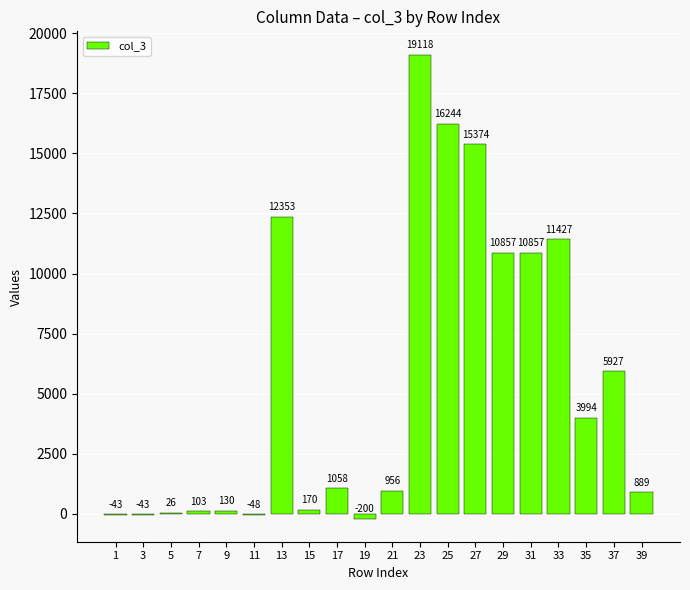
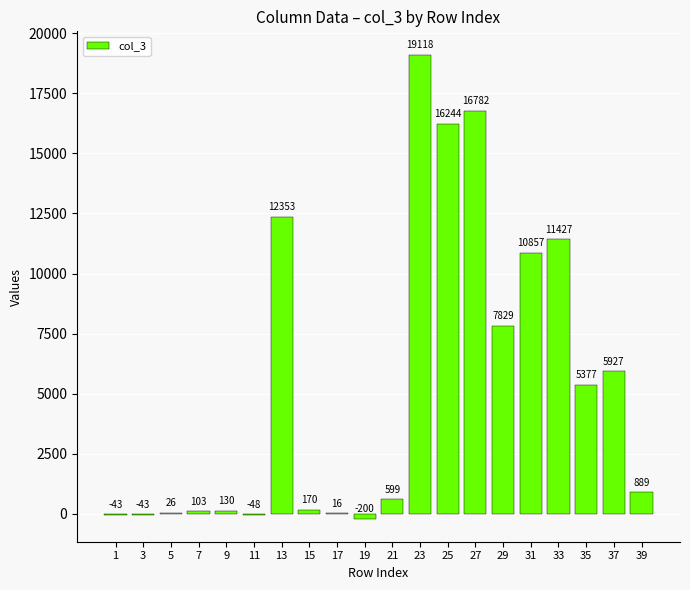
17: 1058 -> 16
21: 956 -> 599
27: 15374 -> 16782
29: 10857 -> 7829
35: 3994 -> 5377
